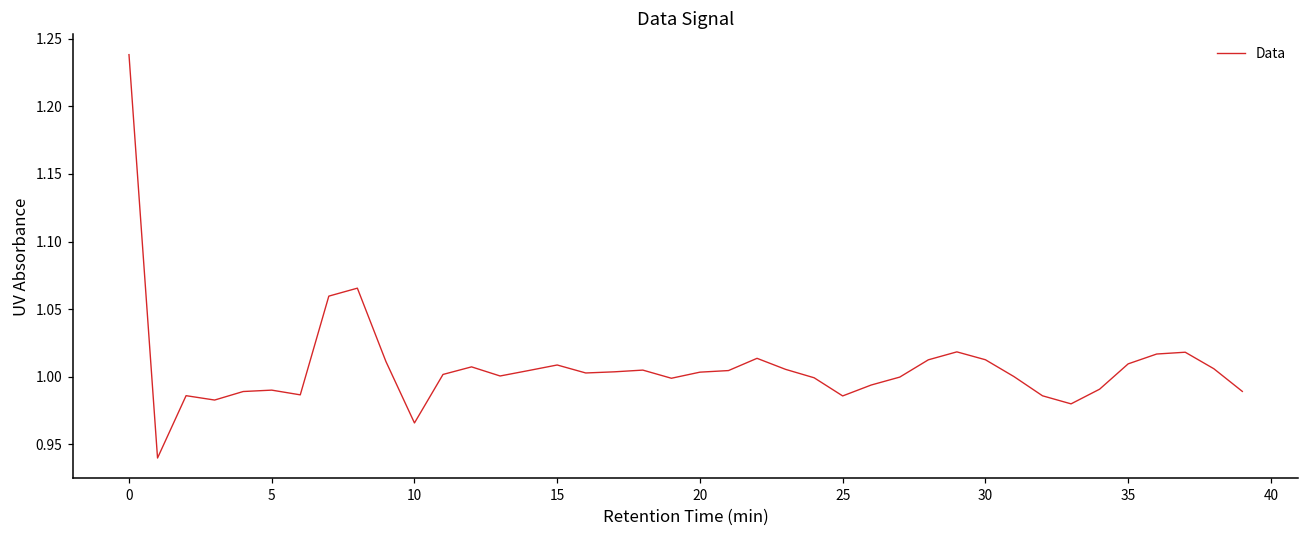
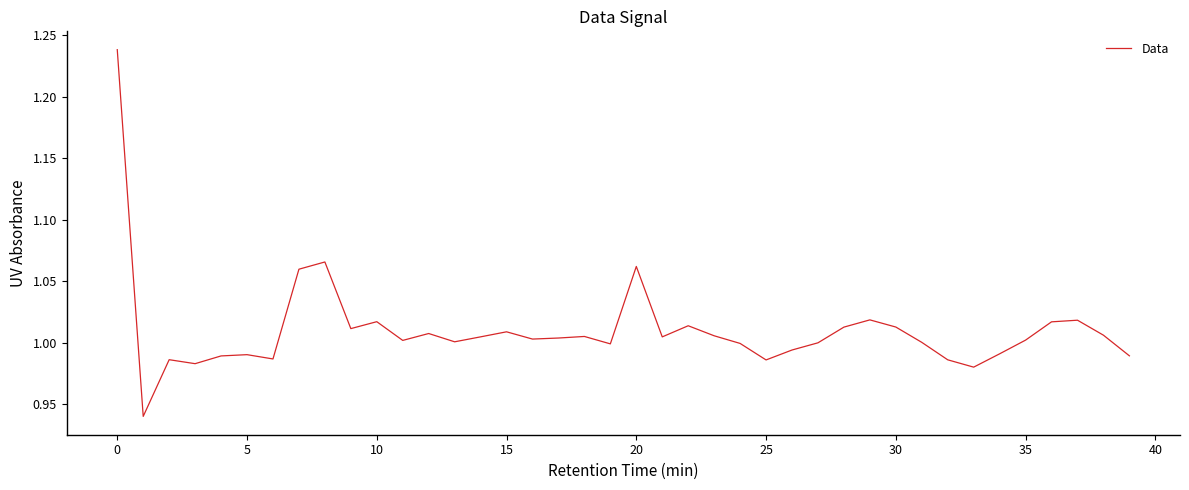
10: 0.966 -> 1.017
20: 1.003 -> 1.062
35: 1.010 -> 1.002
